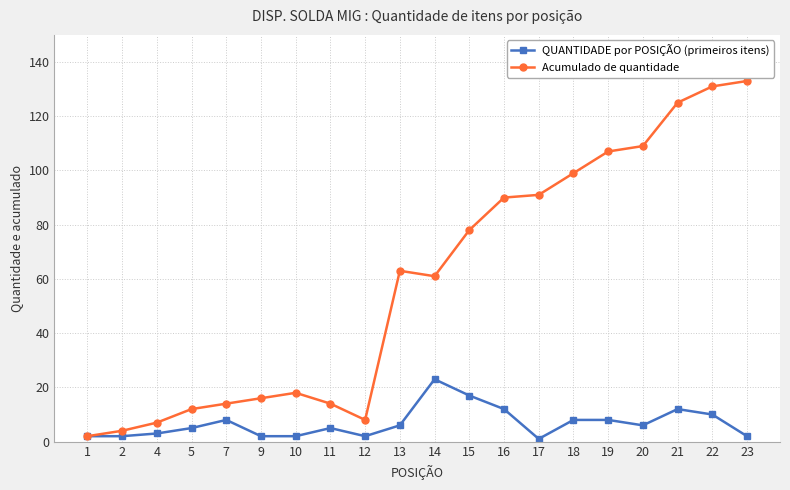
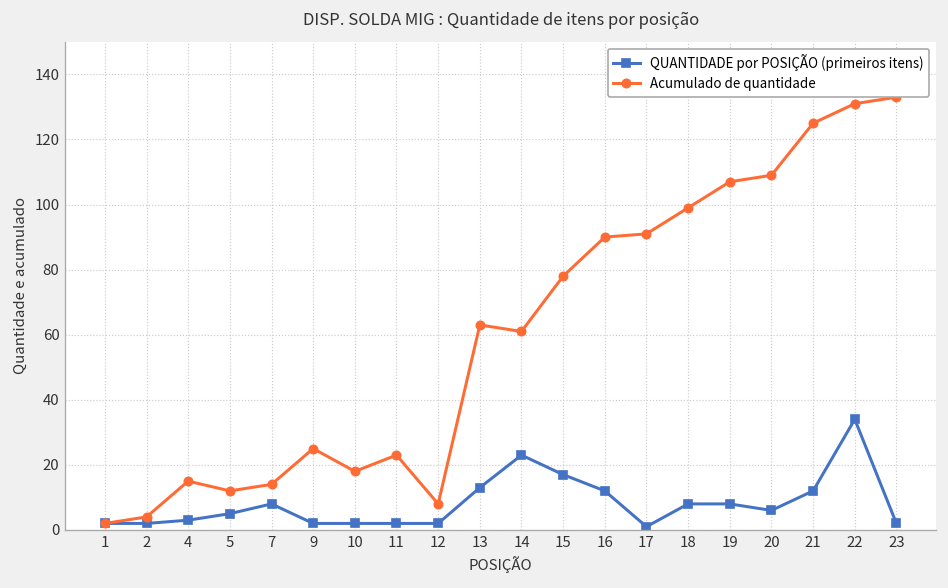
Acumulado de quantidade, 4: 7 -> 15
Acumulado de quantidade, 9: 16 -> 25
QUANTIDADE por POSIÇÃO (primeiros itens), 11: 5 -> 2
Acumulado de quantidade, 11: 14 -> 23
QUANTIDADE por POSIÇÃO (primeiros itens), 13: 6 -> 13
QUANTIDADE por POSIÇÃO (primeiros itens), 22: 10 -> 34
